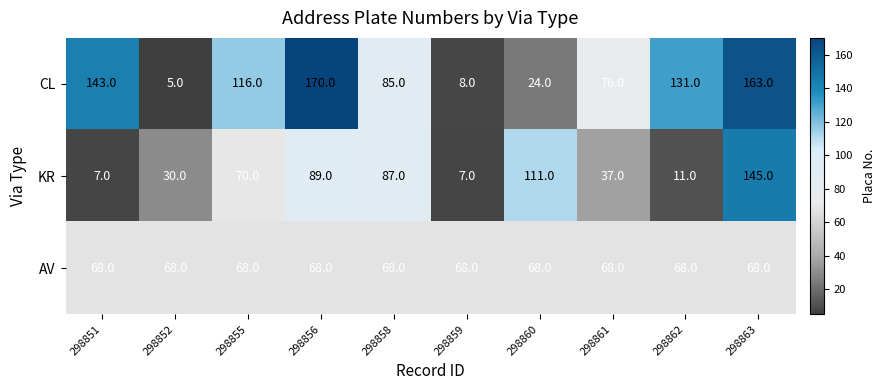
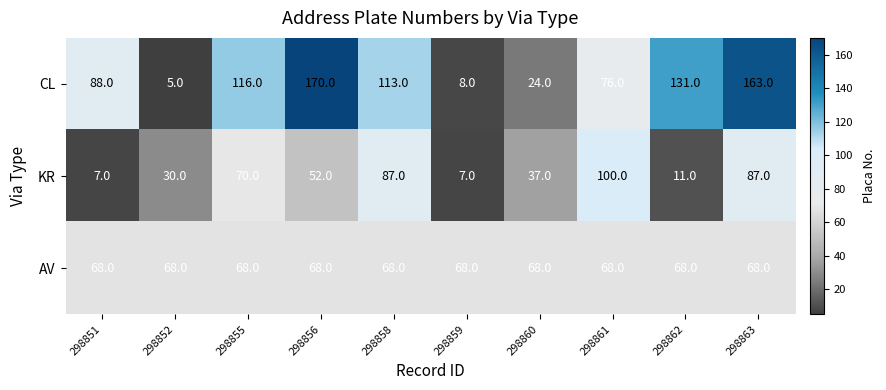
CL, 298851: 143.0 -> 88.0
CL, 298858: 85.0 -> 113.0
KR, 298856: 89.0 -> 52.0
KR, 298860: 111.0 -> 37.0
KR, 298861: 37.0 -> 100.0
KR, 298863: 145.0 -> 87.0
